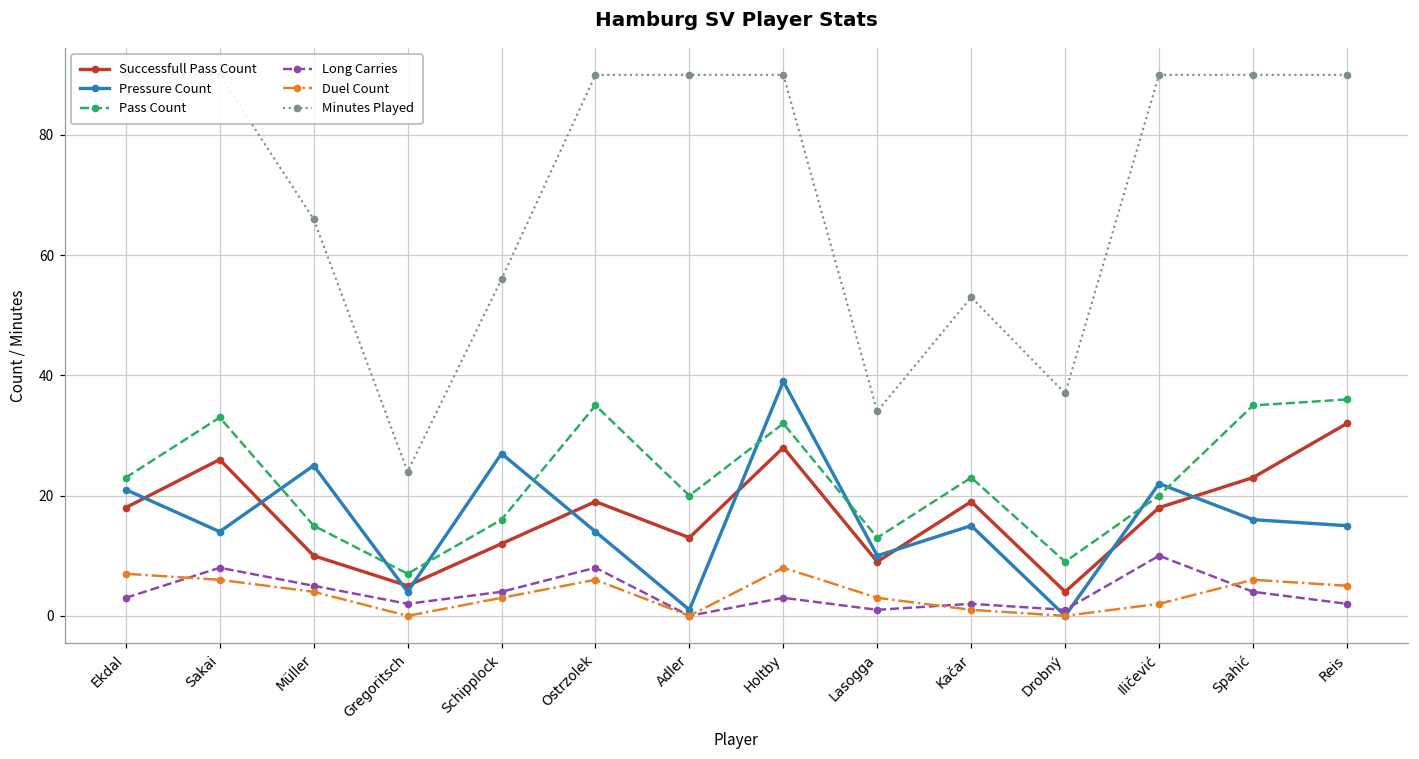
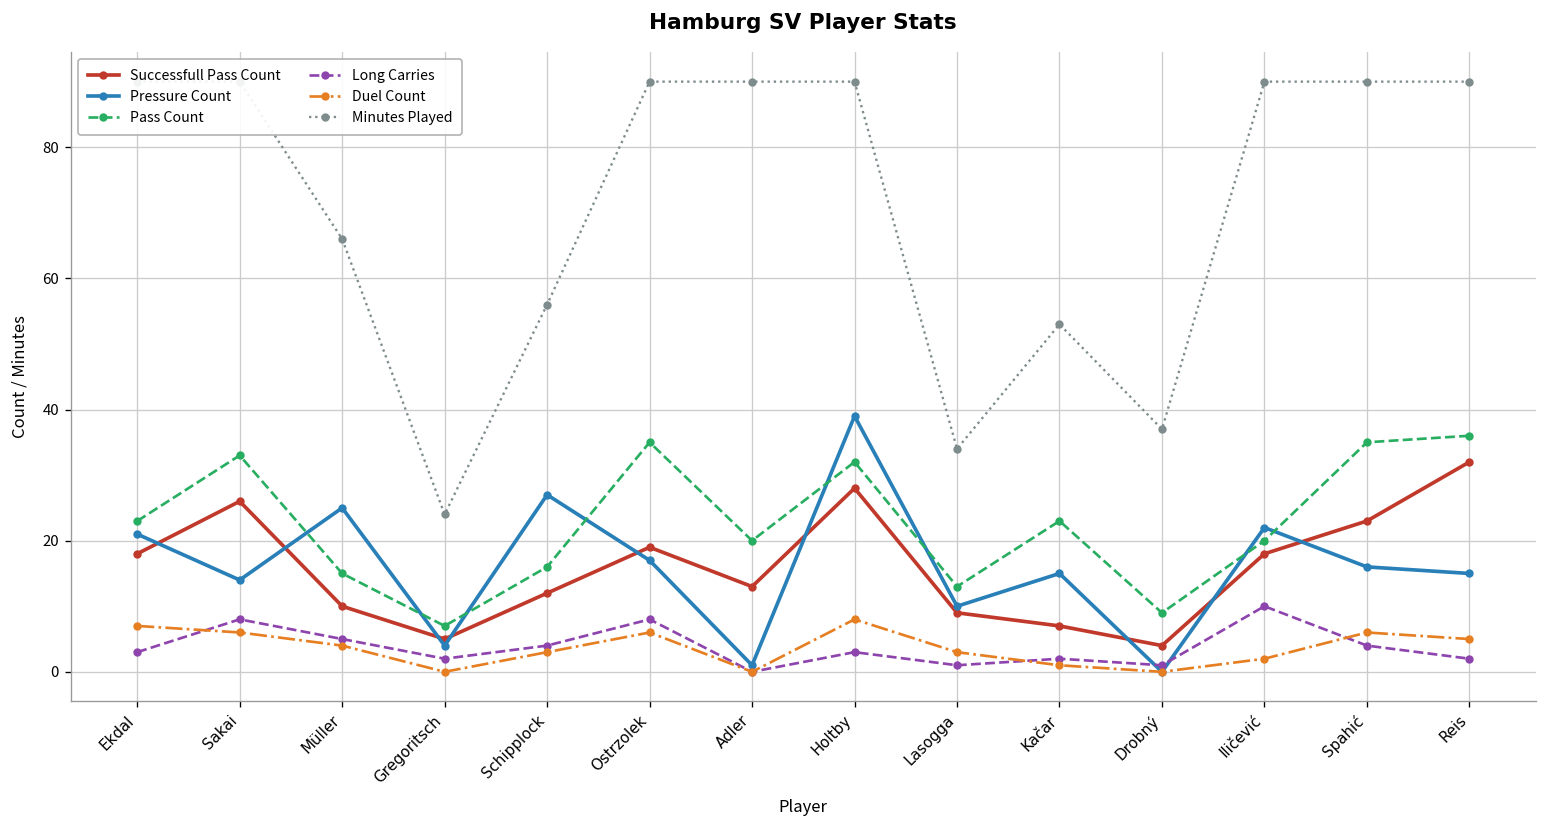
Pressure Count, Ostrzolek: 14 -> 17
Successfull Pass Count, Kačar: 19 -> 7
